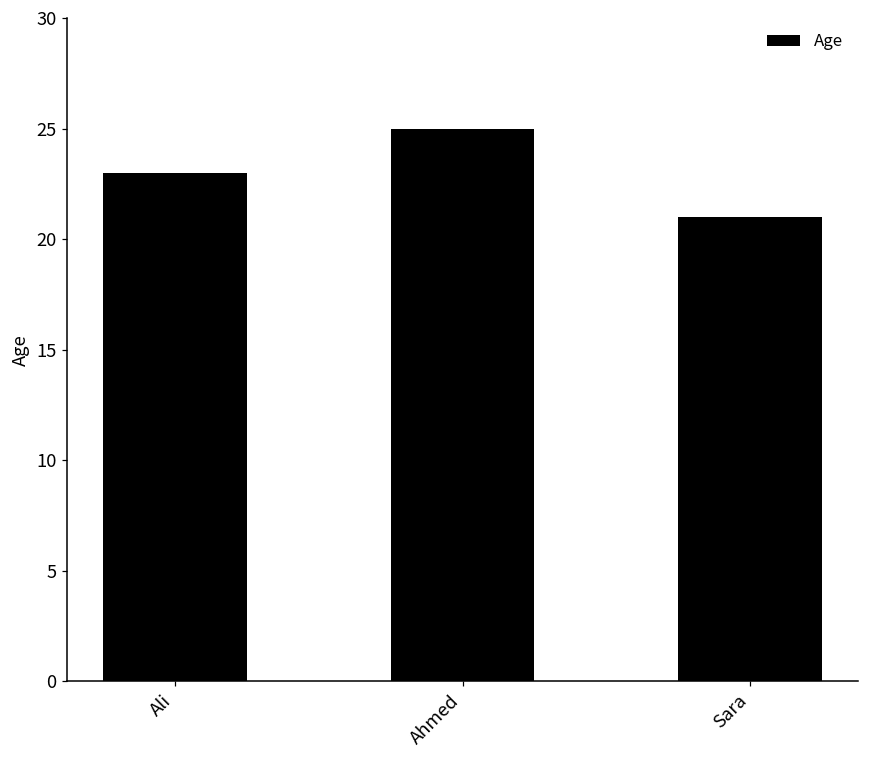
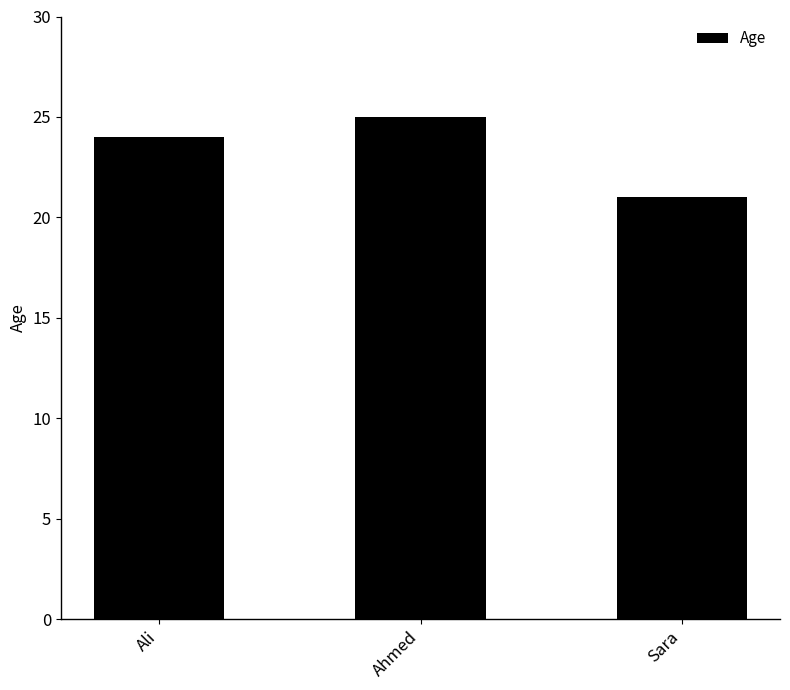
Ali: 23 -> 24
